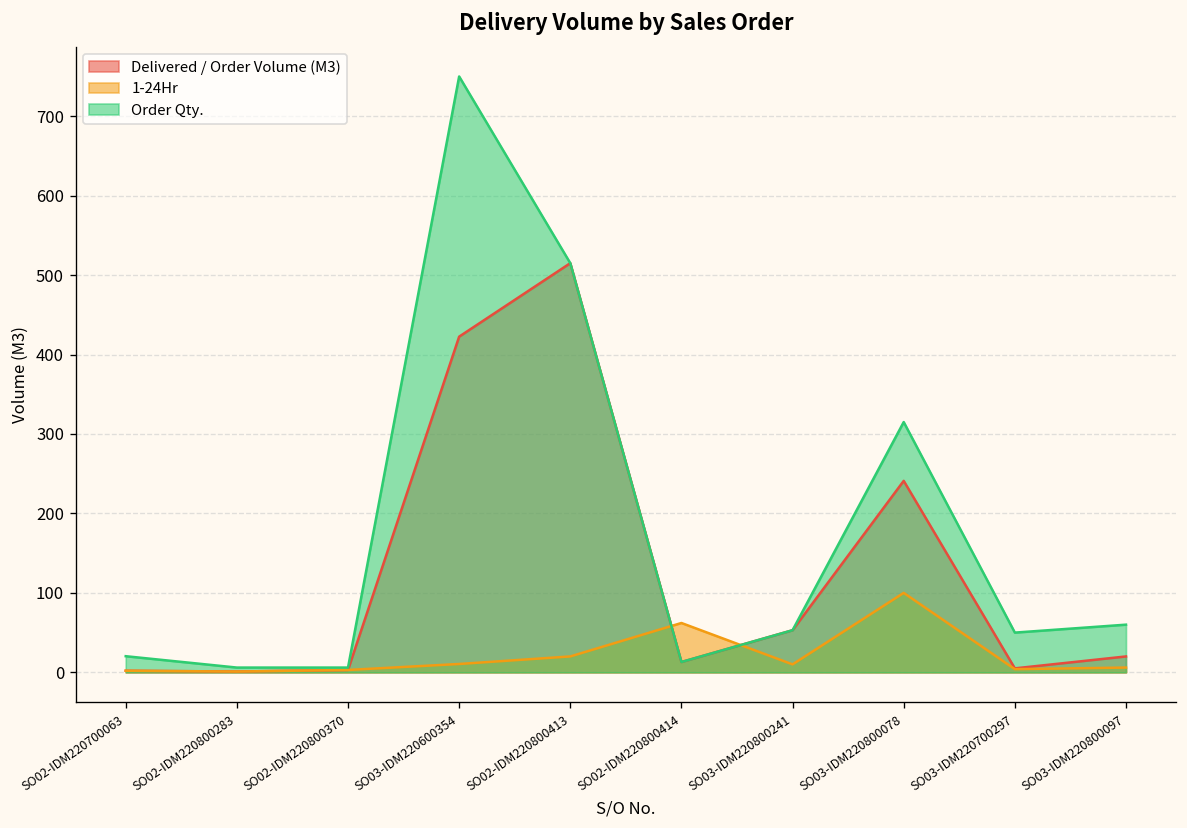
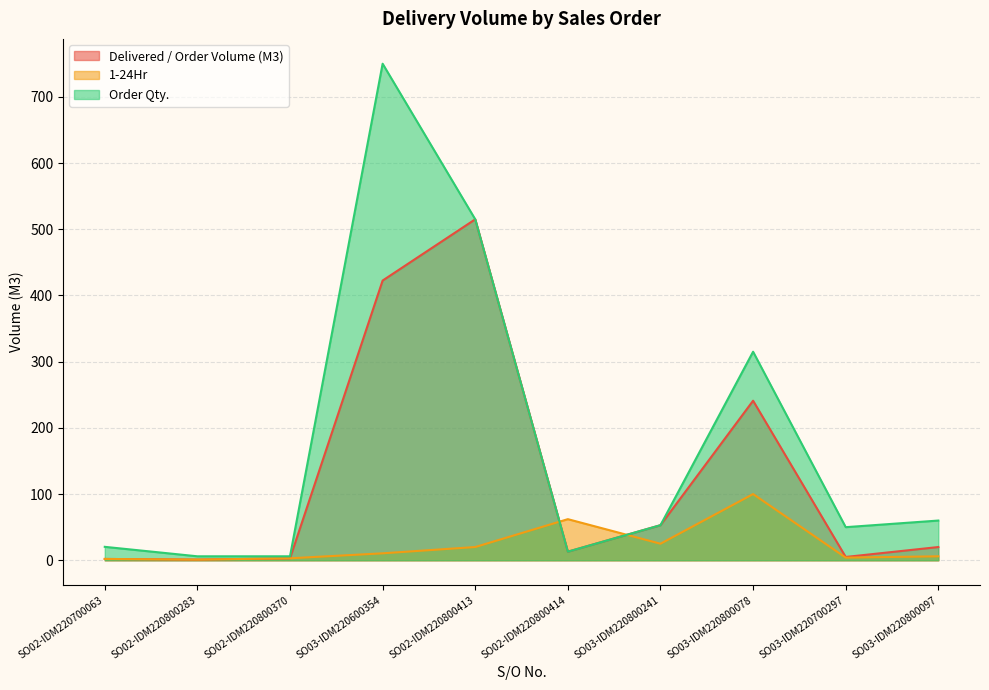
1-24Hr, SO03-IDM220800241: 10 -> 30
